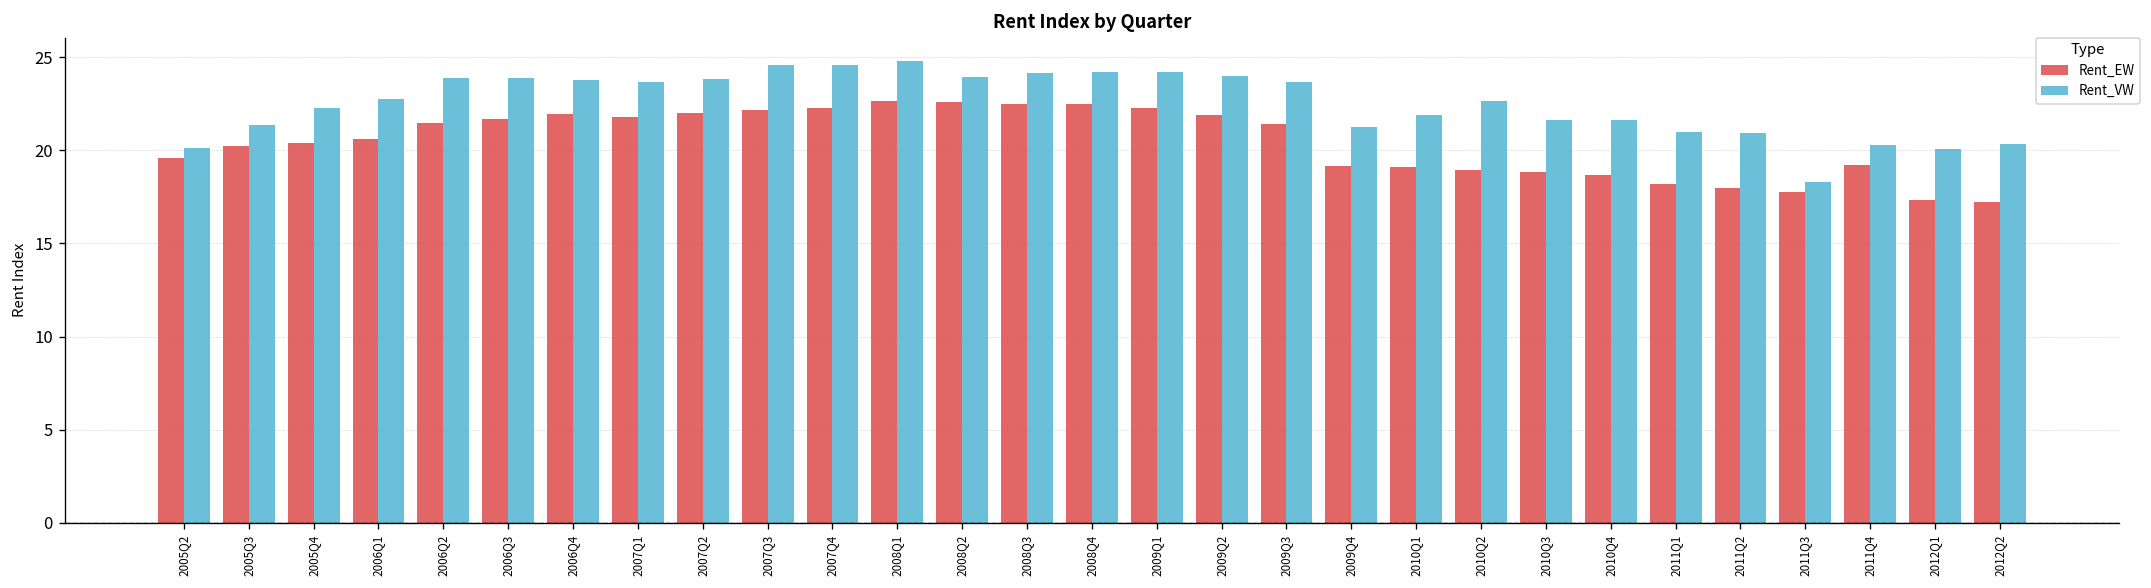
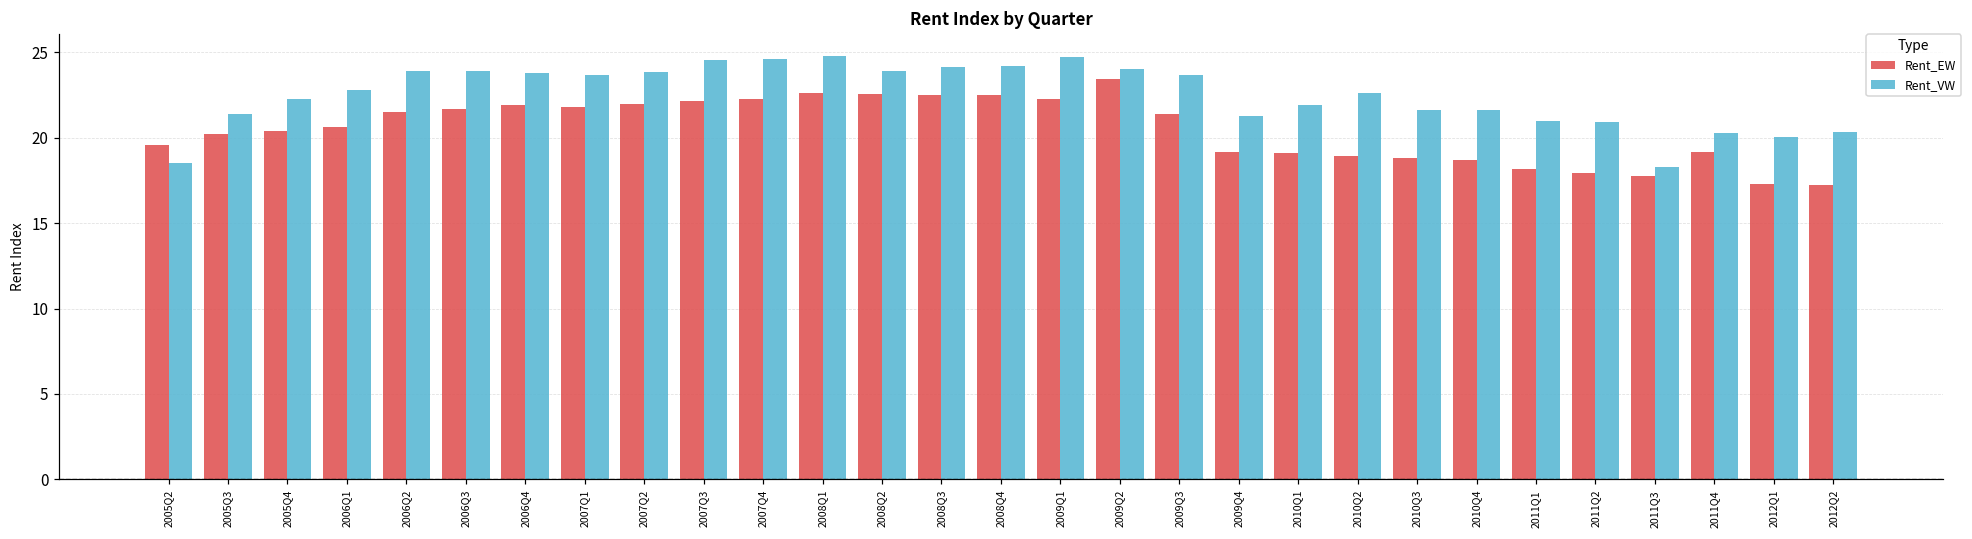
Rent_VW, 2005Q2: 20.1 -> 18.5
Rent_VW, 2009Q1: 24.2 -> 24.7
Rent_EW, 2009Q2: 21.9 -> 23.5
